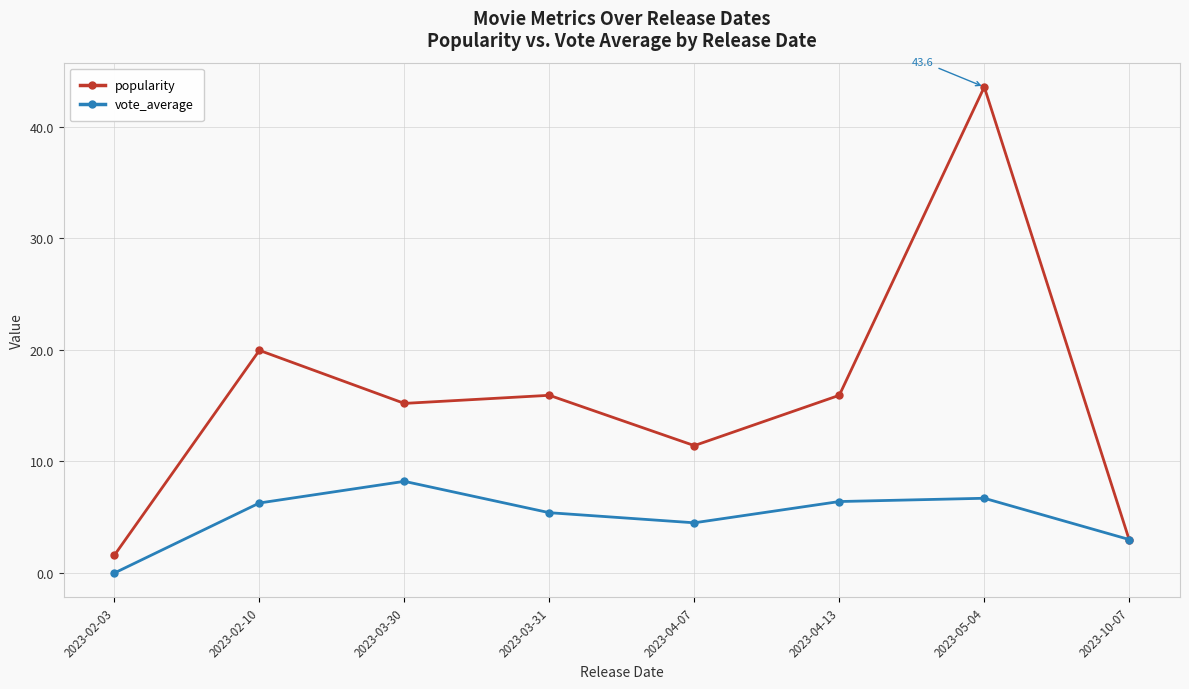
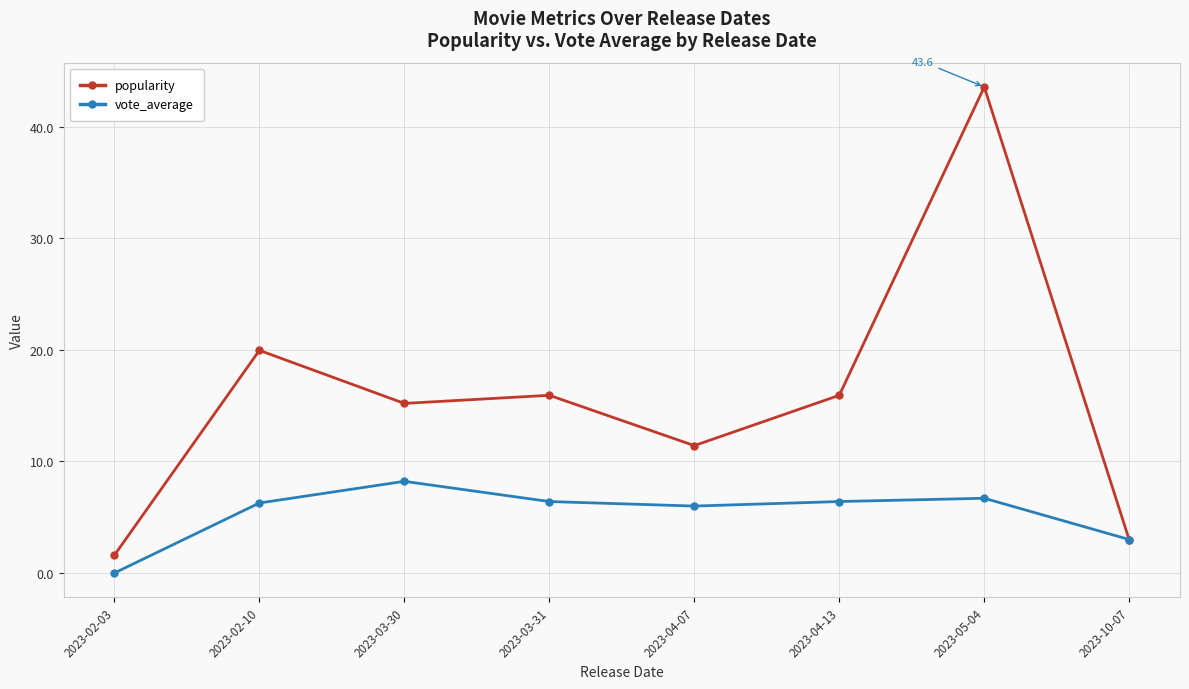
vote_average, 2023-03-31: 5.4 -> 6.4
vote_average, 2023-04-07: 4.5 -> 6.0
